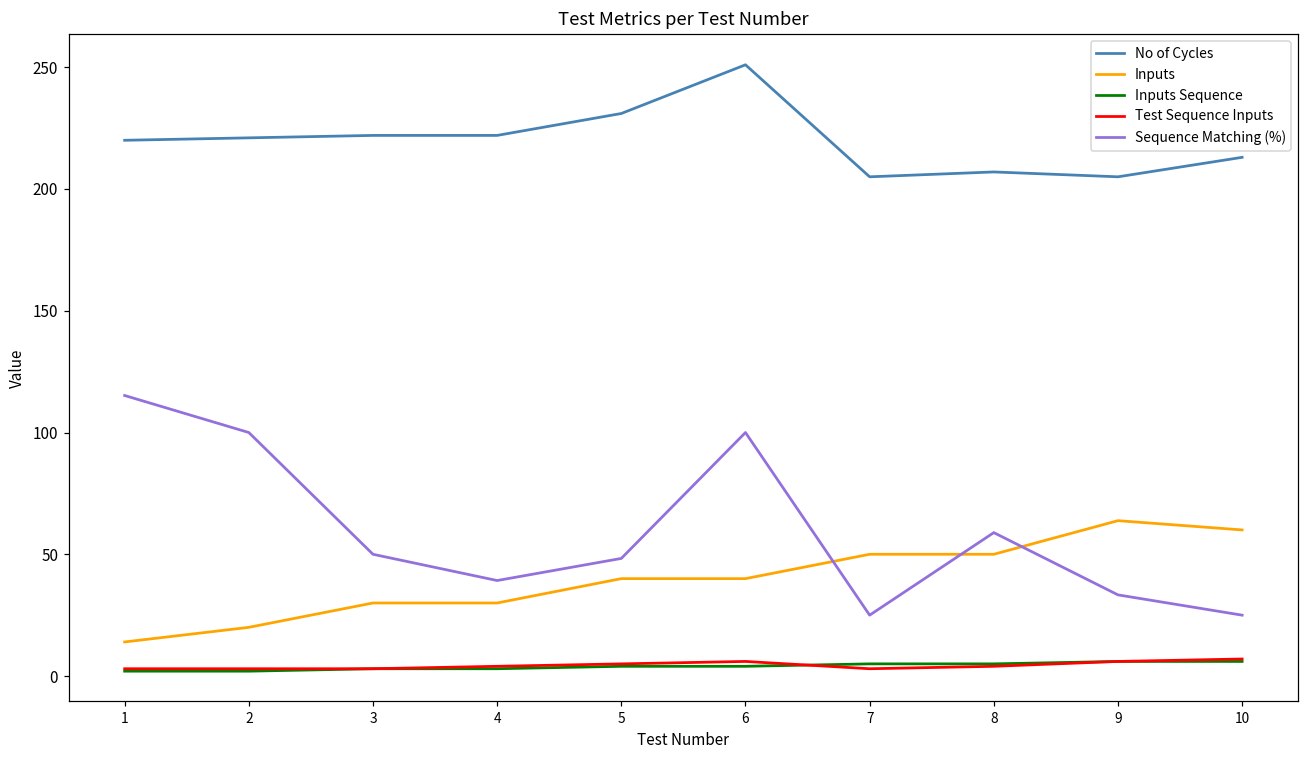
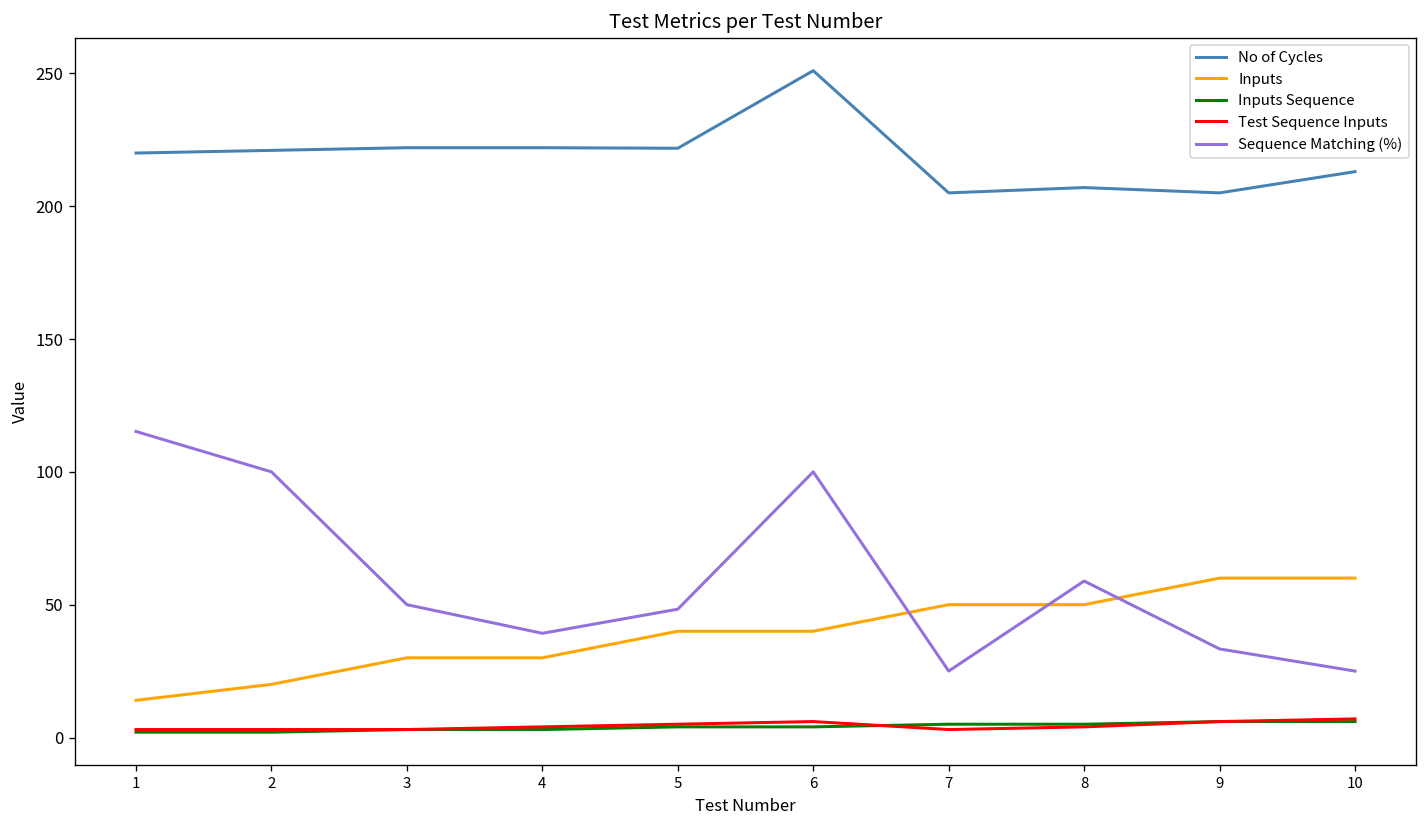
No of Cycles, 5: 231 -> 222
Inputs, 9: 64 -> 60
